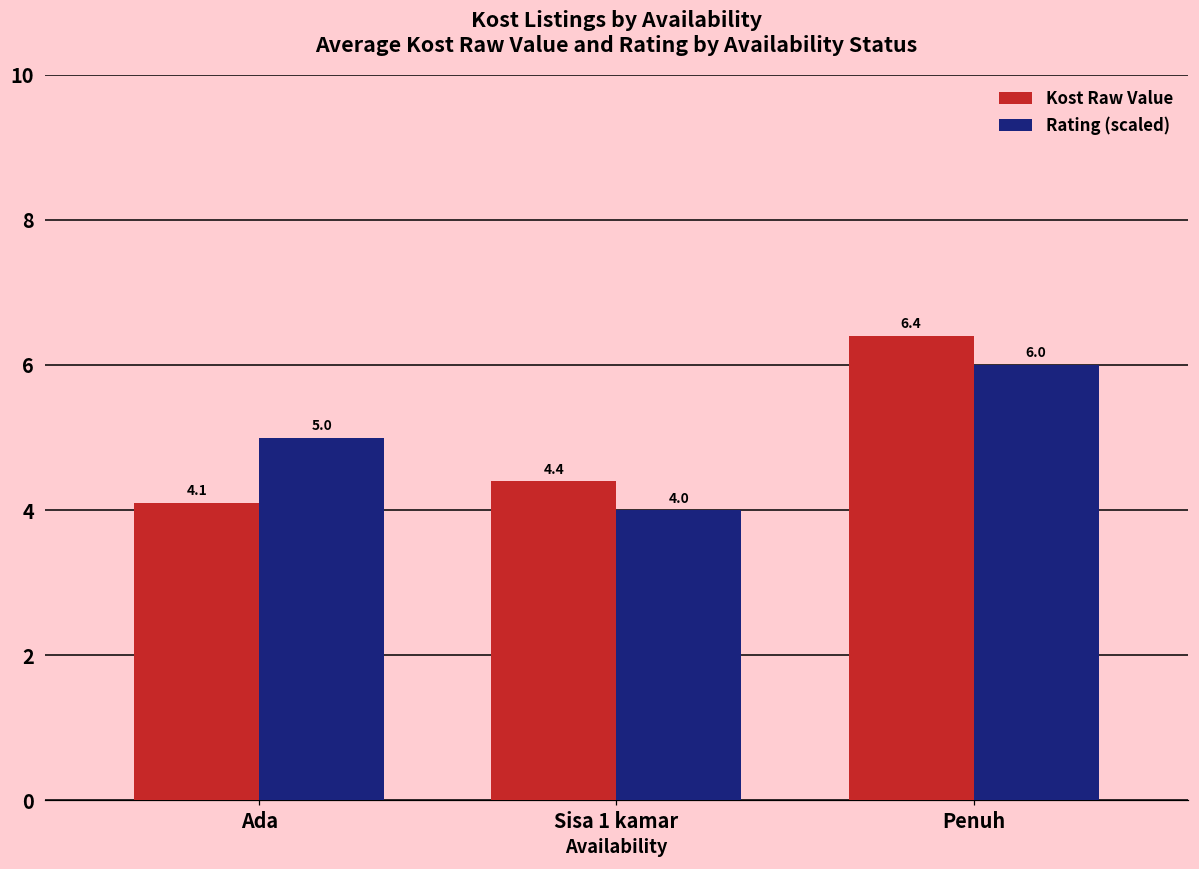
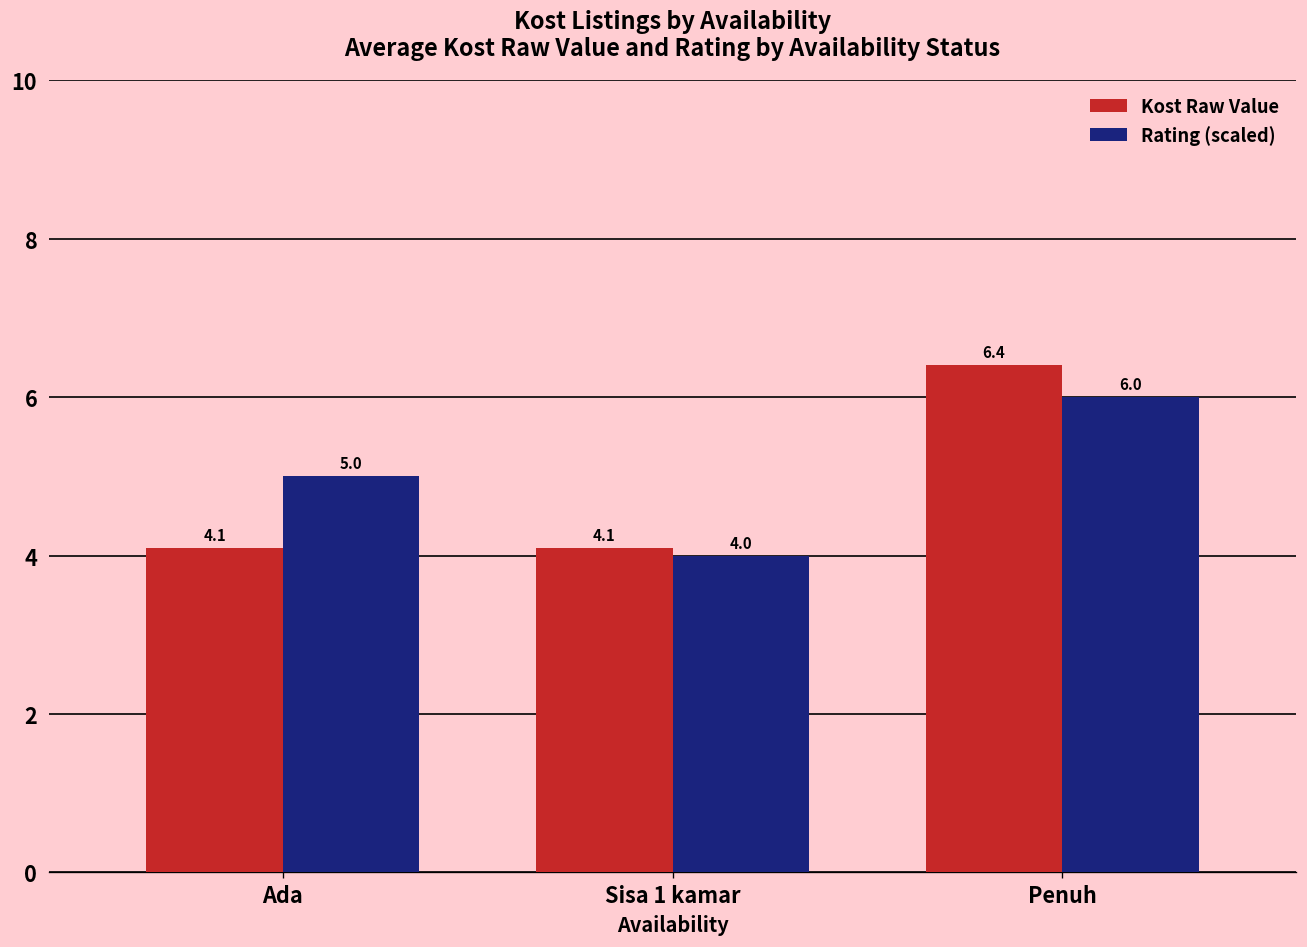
Kost Raw Value, Sisa 1 kamar: 4.4 -> 4.1
